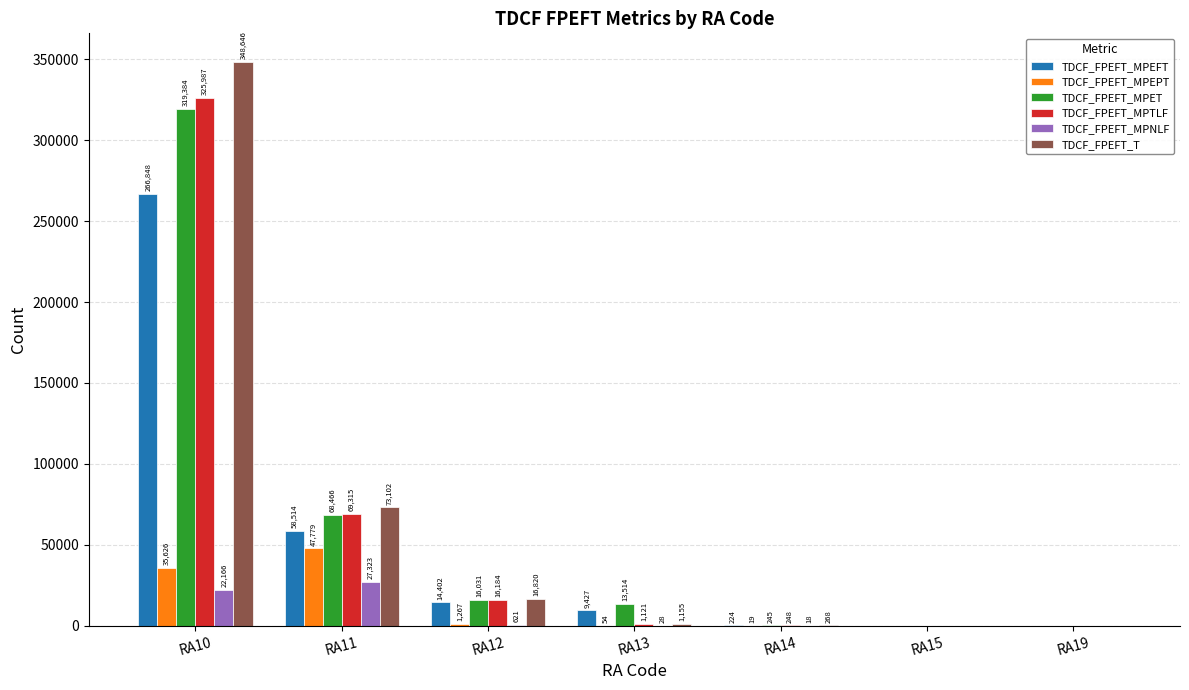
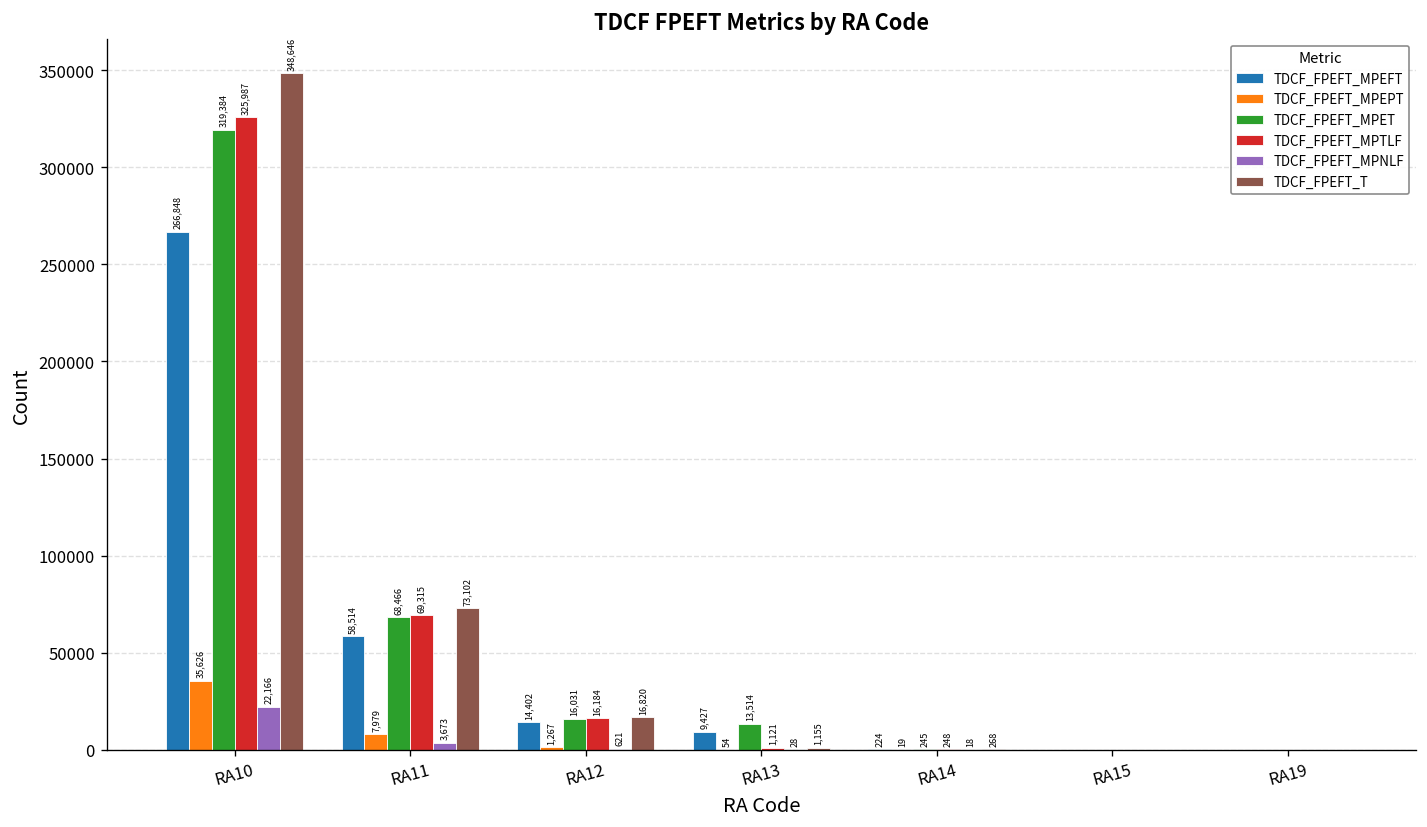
TDCF_FPEFT_MPEPT, RA11: 47,779 -> 7,979
TDCF_FPEFT_MPNLF, RA11: 27,323 -> 3,673
